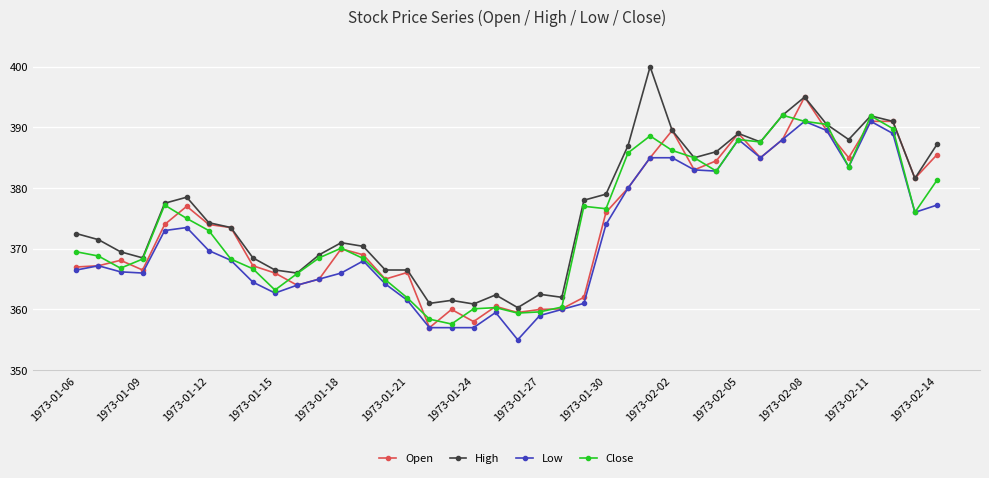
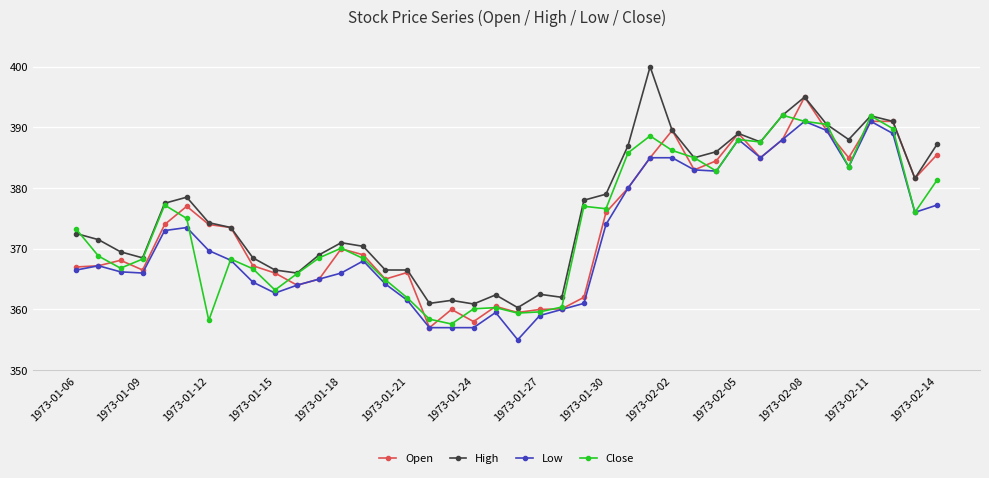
Close, 1973-01-06: 370 -> 373
Close, 1973-01-12: 373 -> 358
